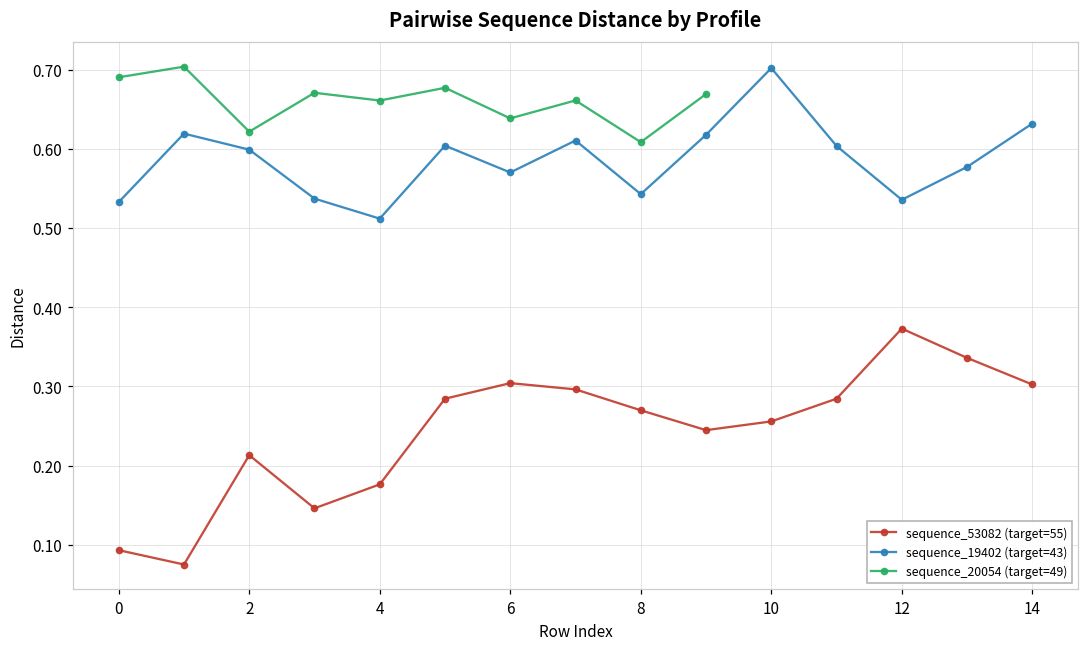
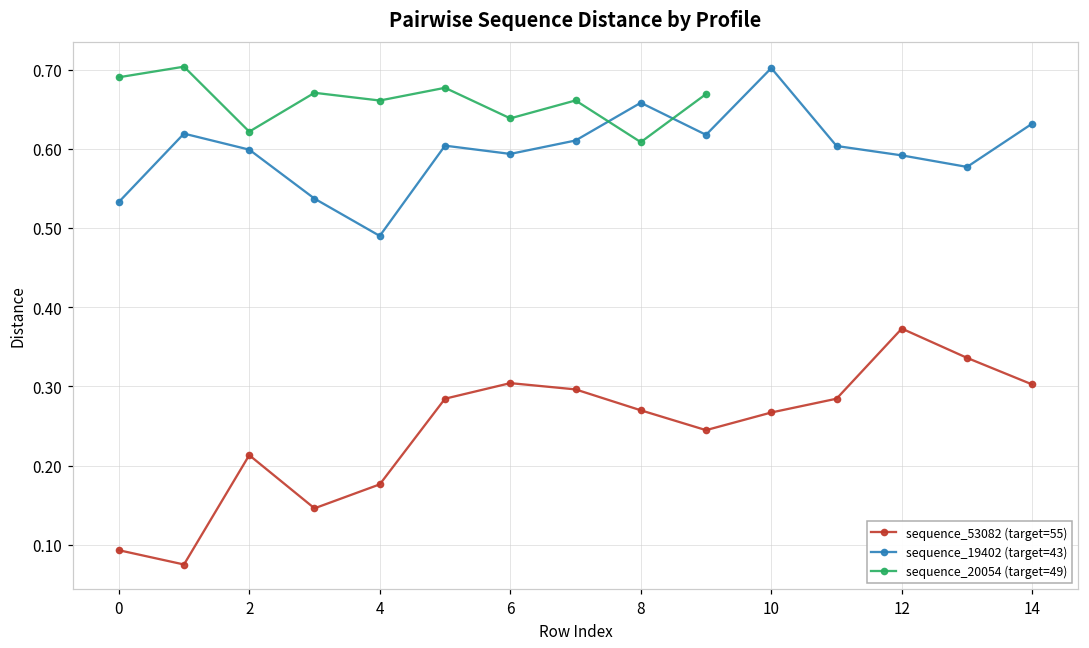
sequence_19402 (target=43), 4: 0.51 -> 0.49
sequence_19402 (target=43), 6: 0.57 -> 0.59
sequence_19402 (target=43), 8: 0.54 -> 0.66
sequence_53082 (target=55), 10: 0.26 -> 0.27
sequence_19402 (target=43), 12: 0.54 -> 0.59
